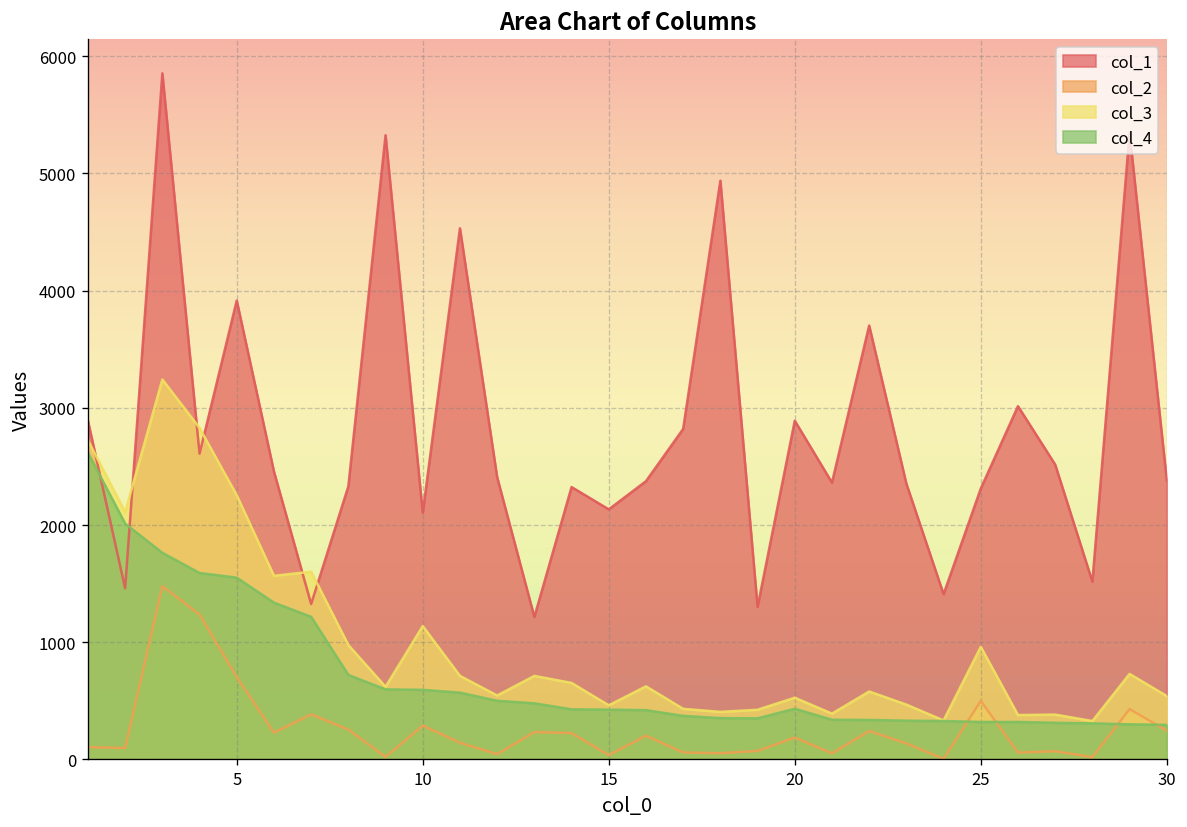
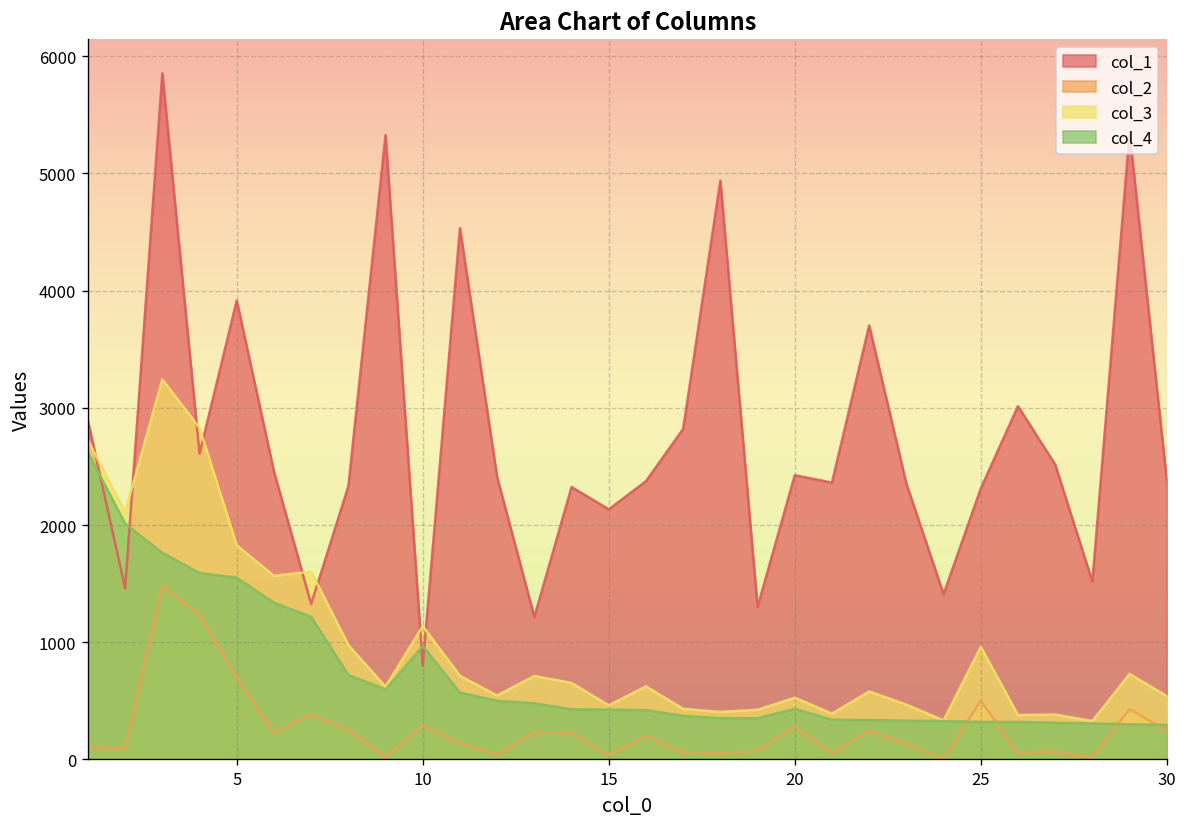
col_3, 5: 2300 -> 1800
col_1, 10: 2100 -> 800
col_4, 10: 600 -> 1000
col_1, 20: 2900 -> 2400
col_2, 20: 200 -> 300
